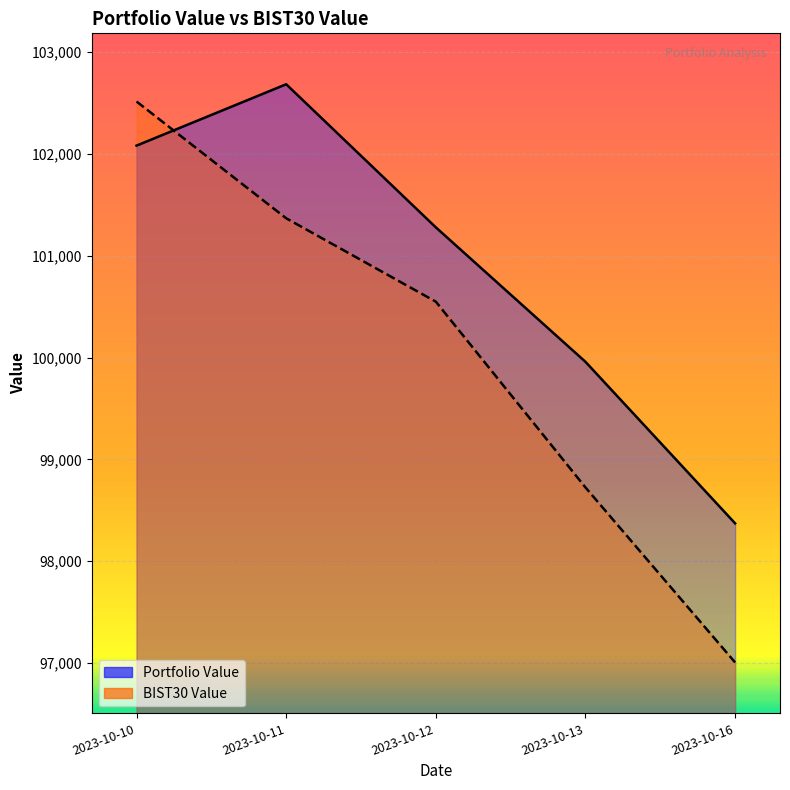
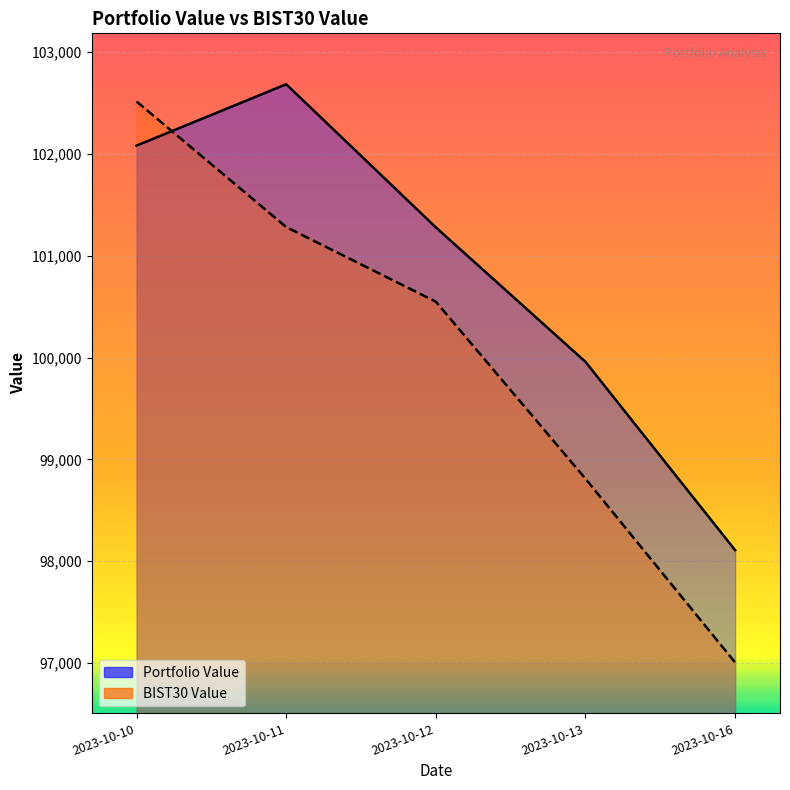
BIST30 Value, 2023-10-11: 101,370 -> 101,280
BIST30 Value, 2023-10-13: 98,720 -> 98,810
Portfolio Value, 2023-10-16: 98,370 -> 98,110
